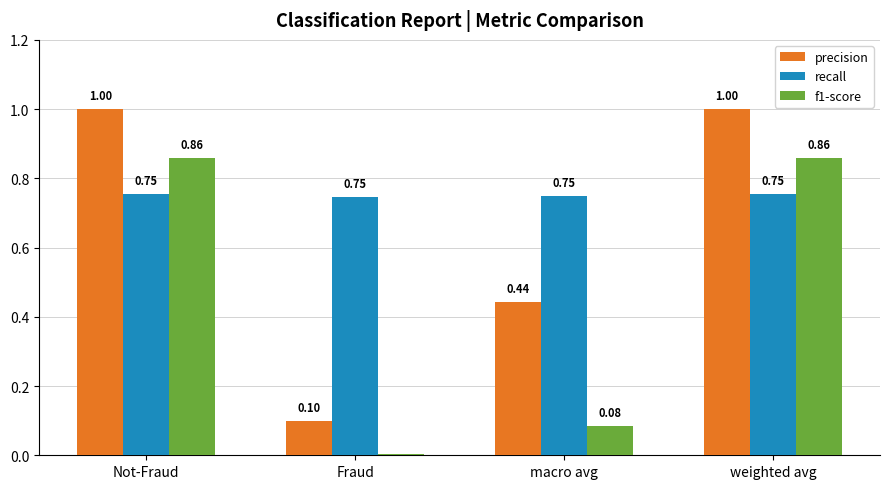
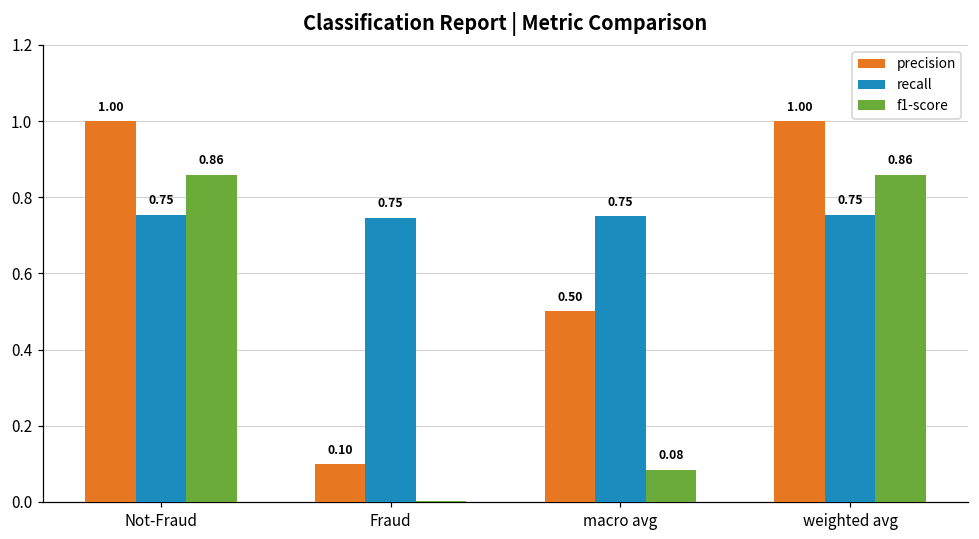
precision, macro avg: 0.44 -> 0.50
